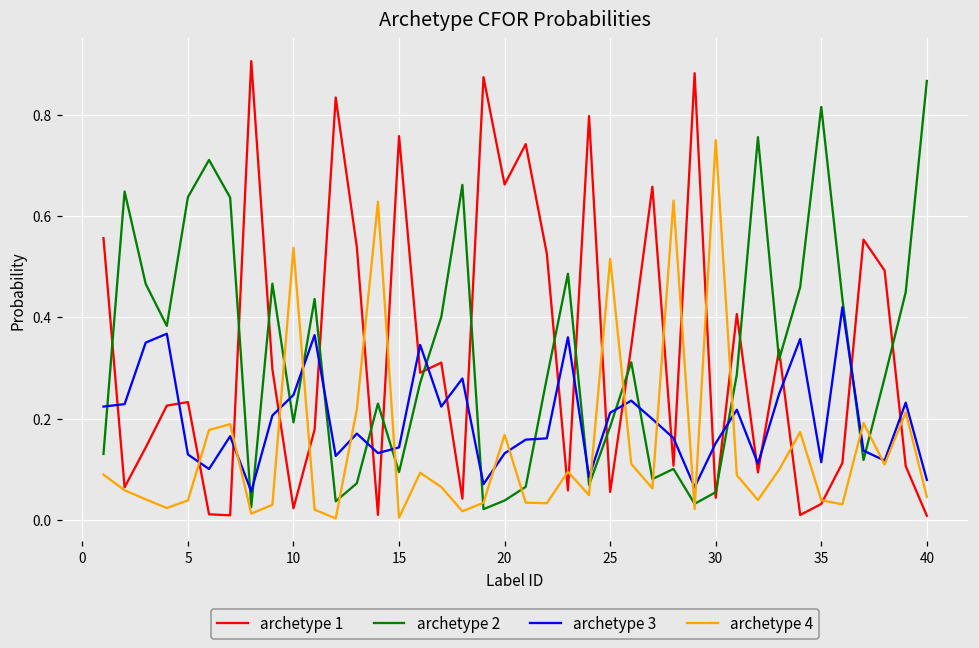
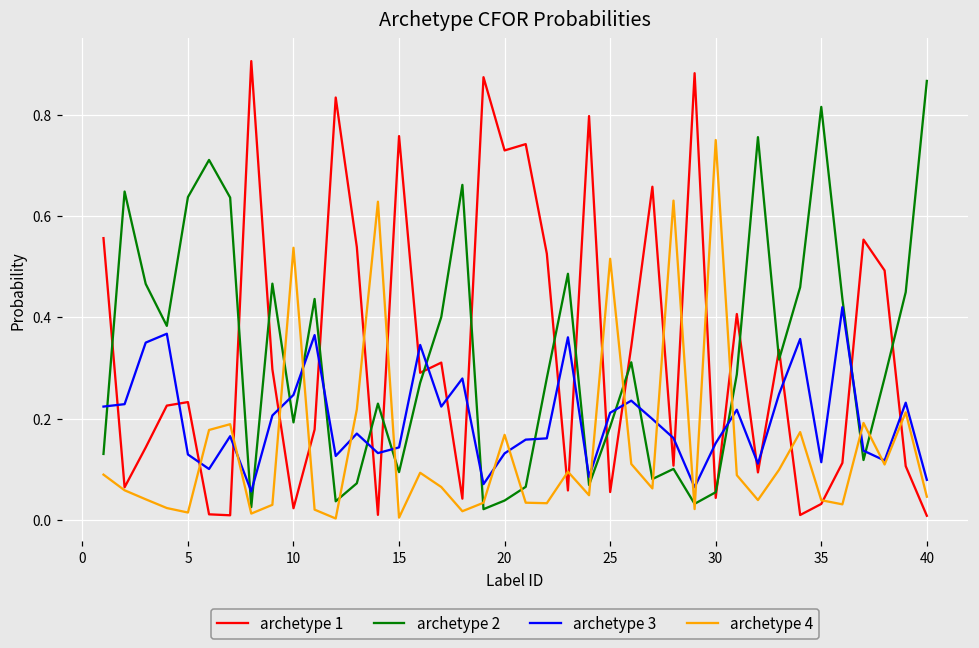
archetype 4, 5: 0.04 -> 0.01
archetype 1, 20: 0.66 -> 0.73
